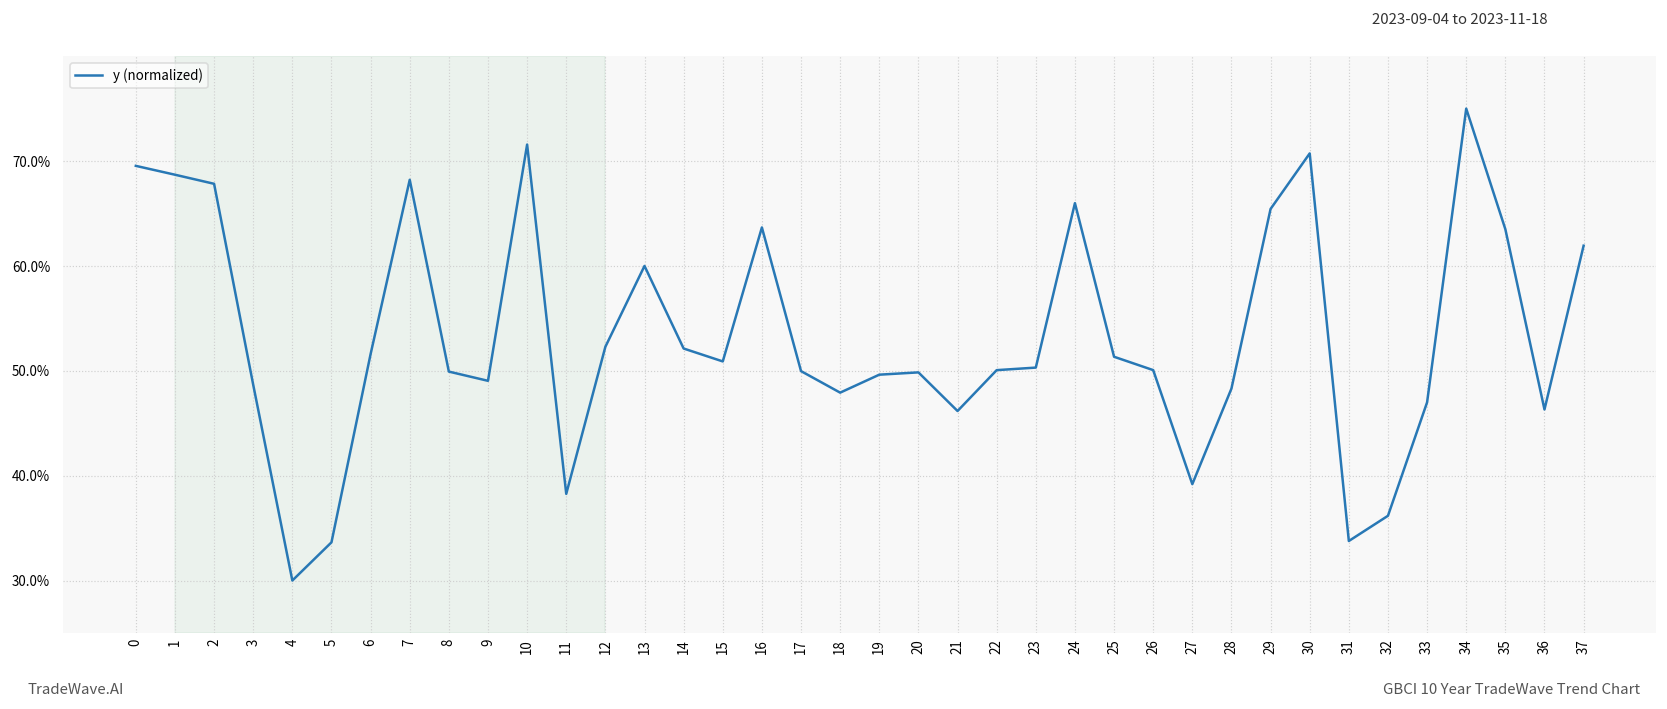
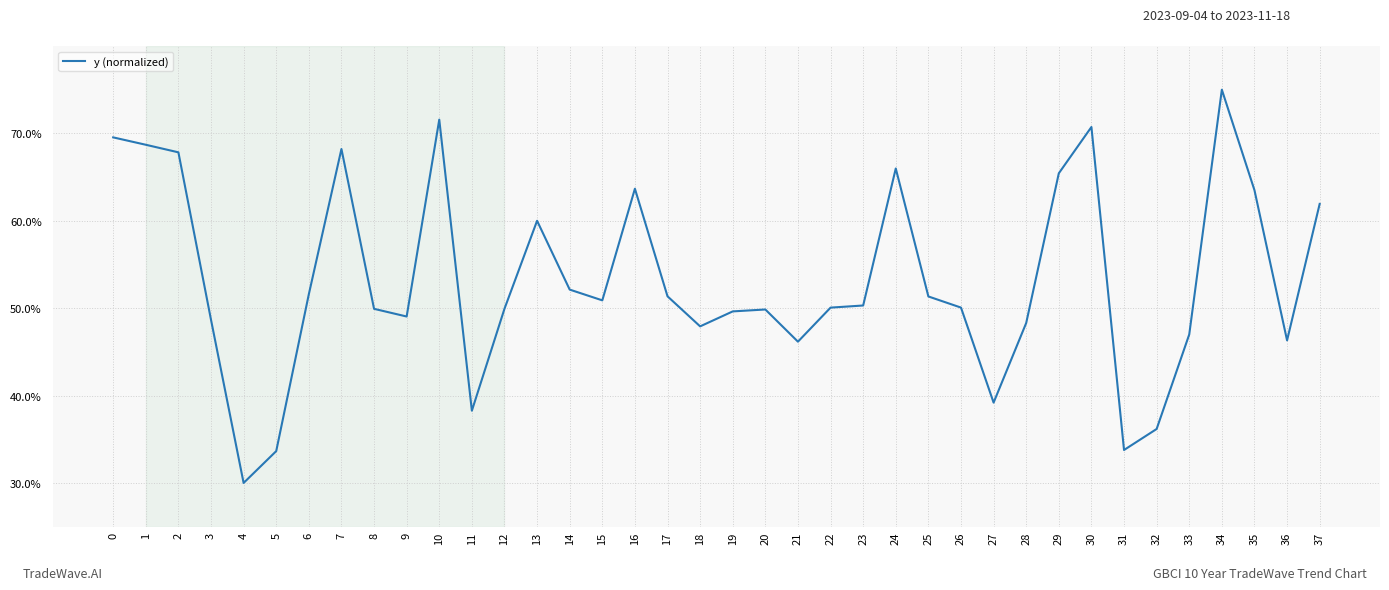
12: 52% -> 50%
17: 50% -> 51%
